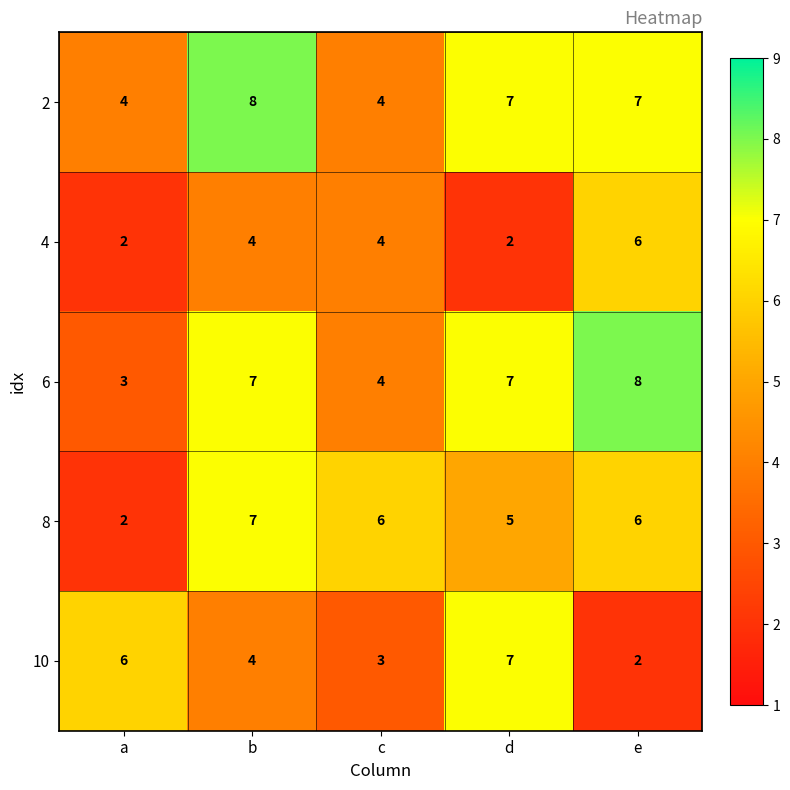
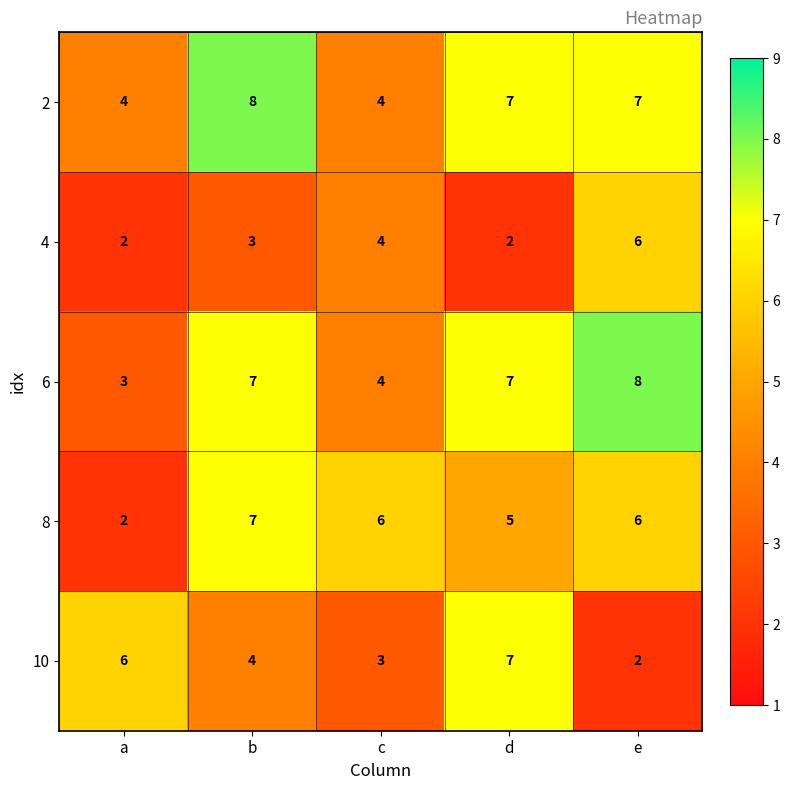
4, b: 4 -> 3
